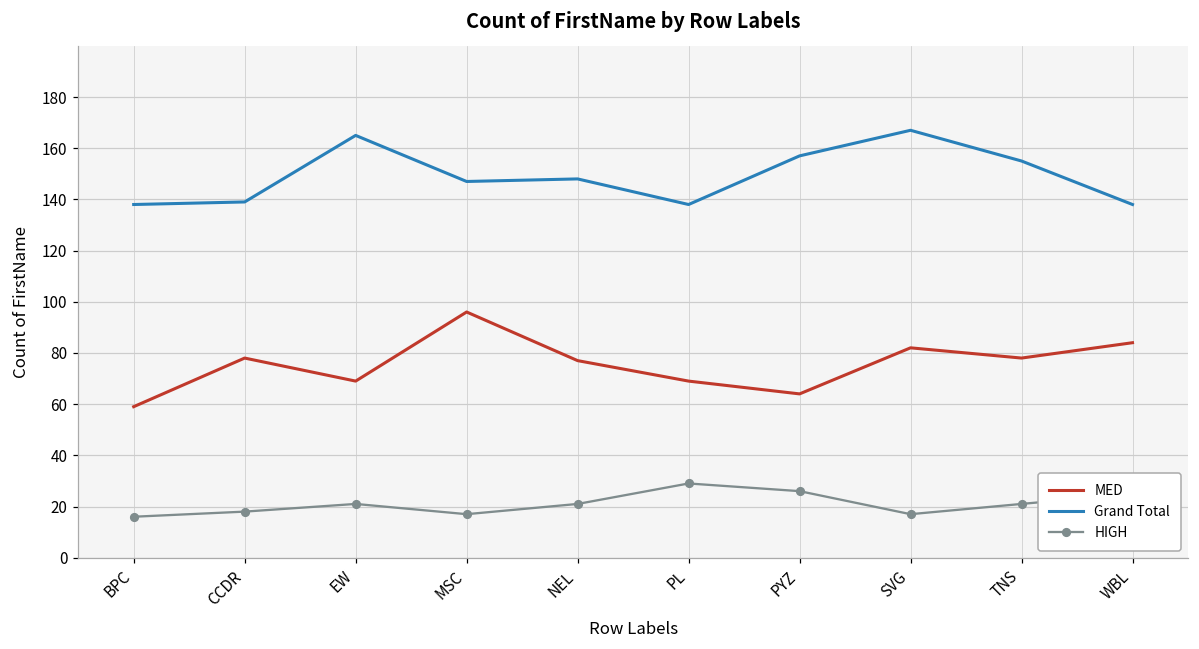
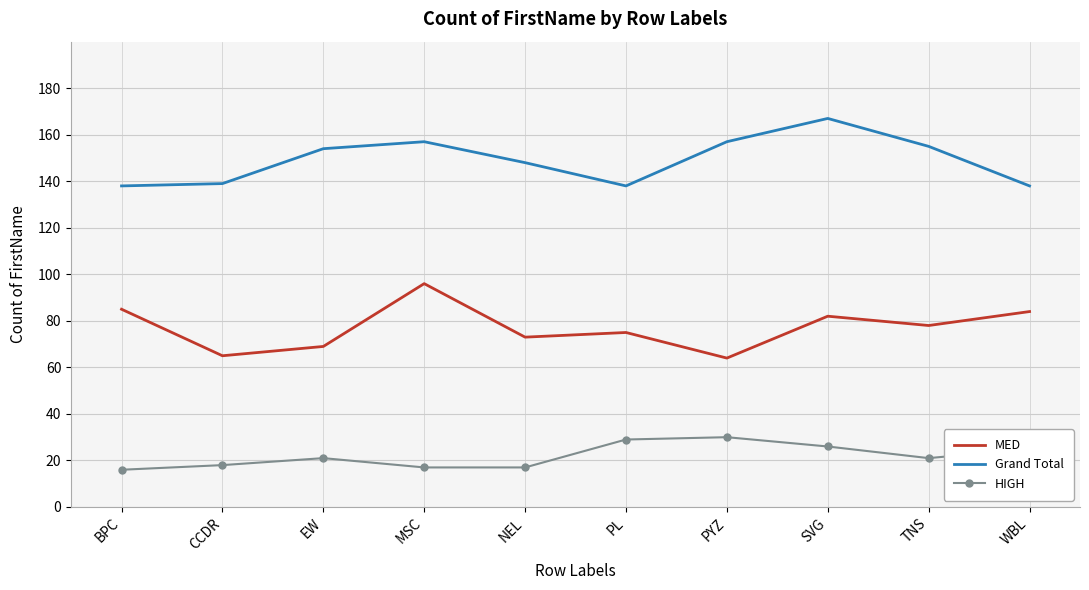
MED, BPC: 59 -> 85
MED, CCDR: 78 -> 65
Grand Total, EW: 165 -> 154
Grand Total, MSC: 147 -> 157
MED, NEL: 77 -> 73
HIGH, NEL: 21 -> 17
MED, PL: 69 -> 75
HIGH, PYZ: 26 -> 30
HIGH, SVG: 17 -> 26
